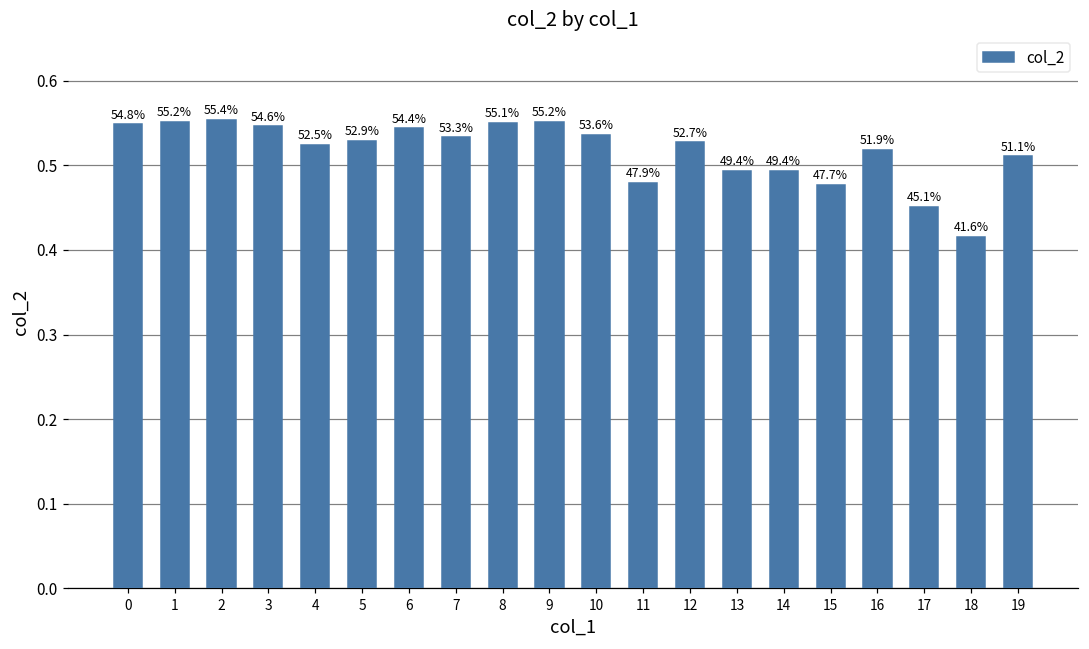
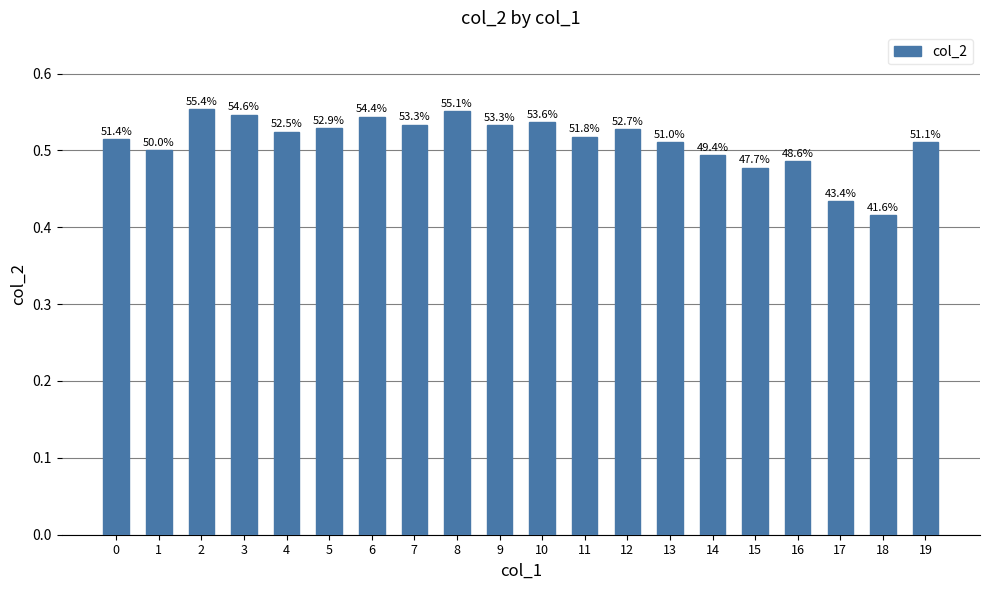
0: 54.8% -> 51.4%
1: 55.2% -> 50.0%
9: 55.2% -> 53.3%
11: 47.9% -> 51.8%
13: 49.4% -> 51.0%
16: 51.9% -> 48.6%
17: 45.1% -> 43.4%
